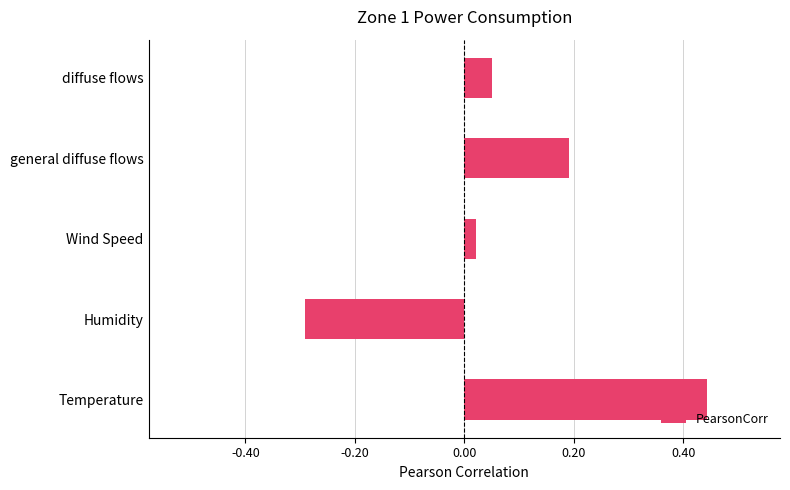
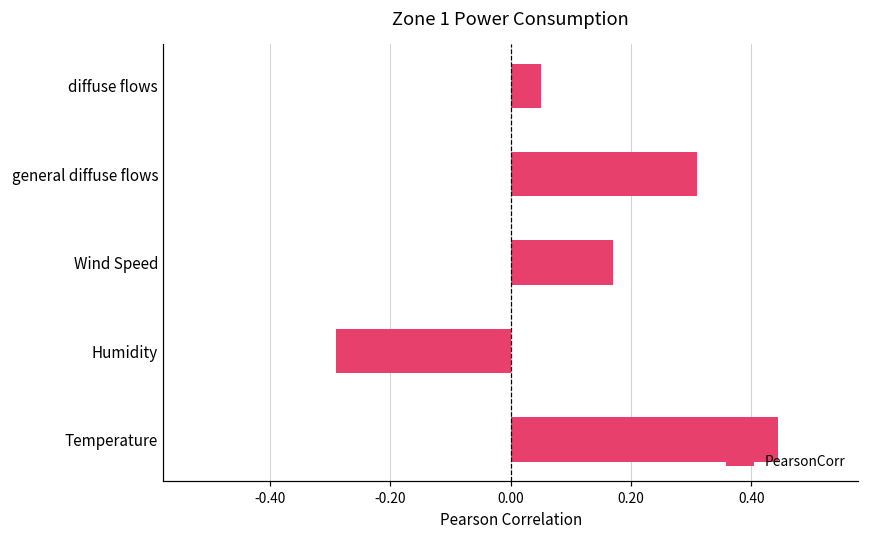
general diffuse flows: 0.19 -> 0.31
Wind Speed: 0.02 -> 0.17
